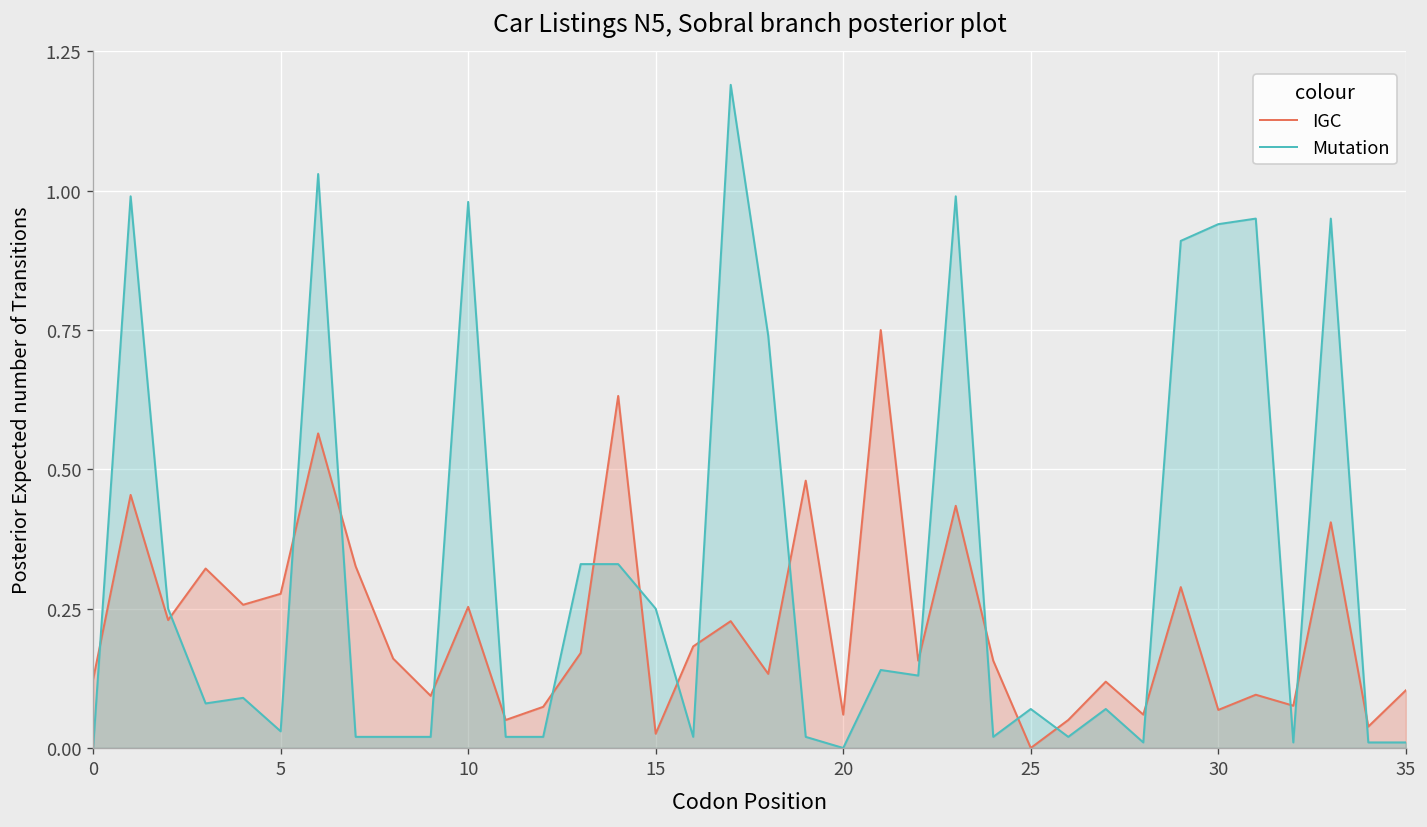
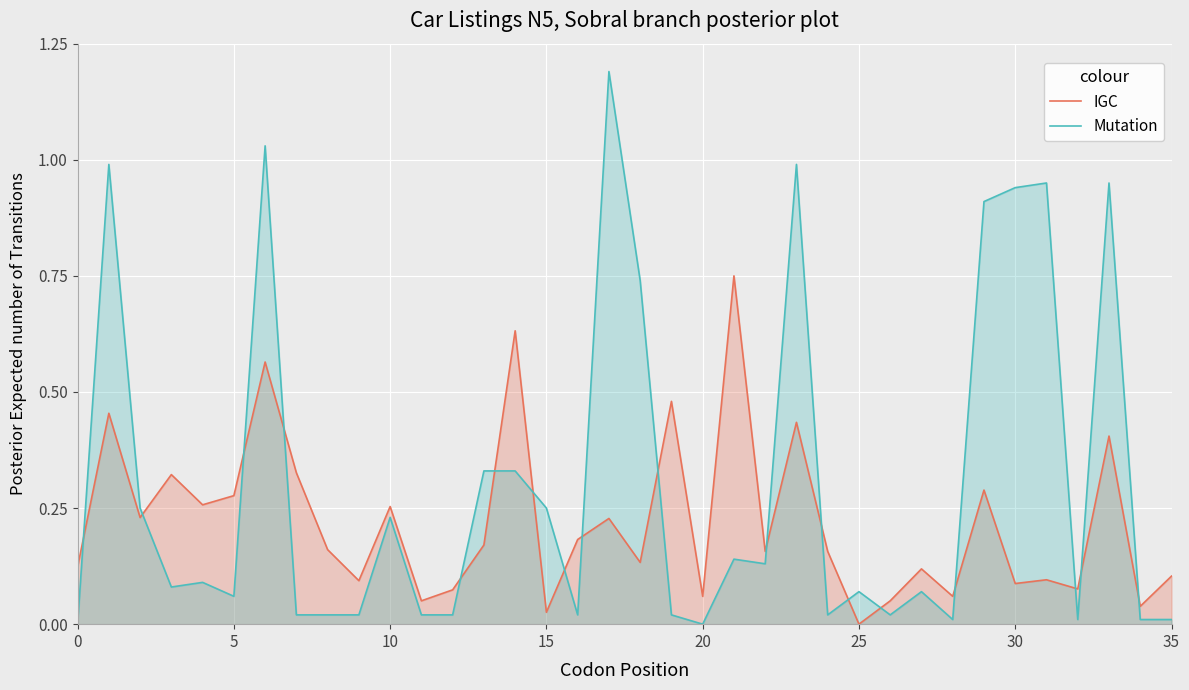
Mutation, 5: 0.03 -> 0.06
Mutation, 10: 0.98 -> 0.23
IGC, 30: 0.07 -> 0.09
